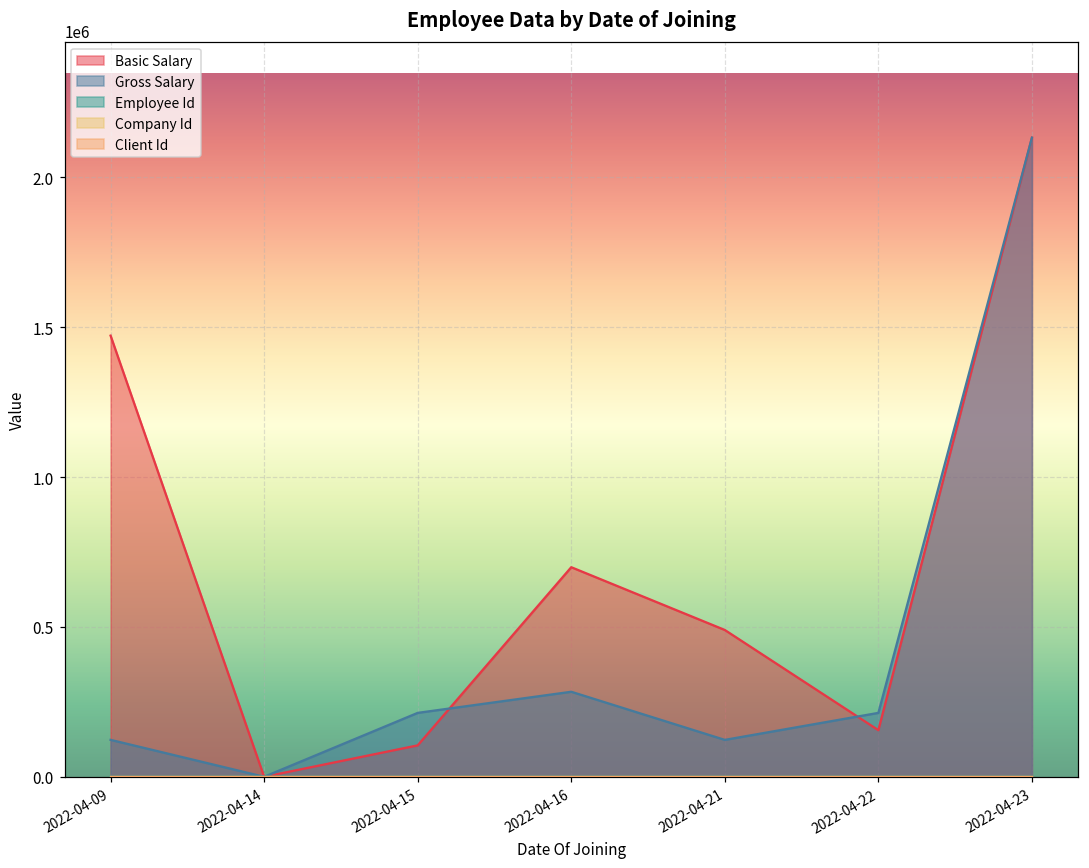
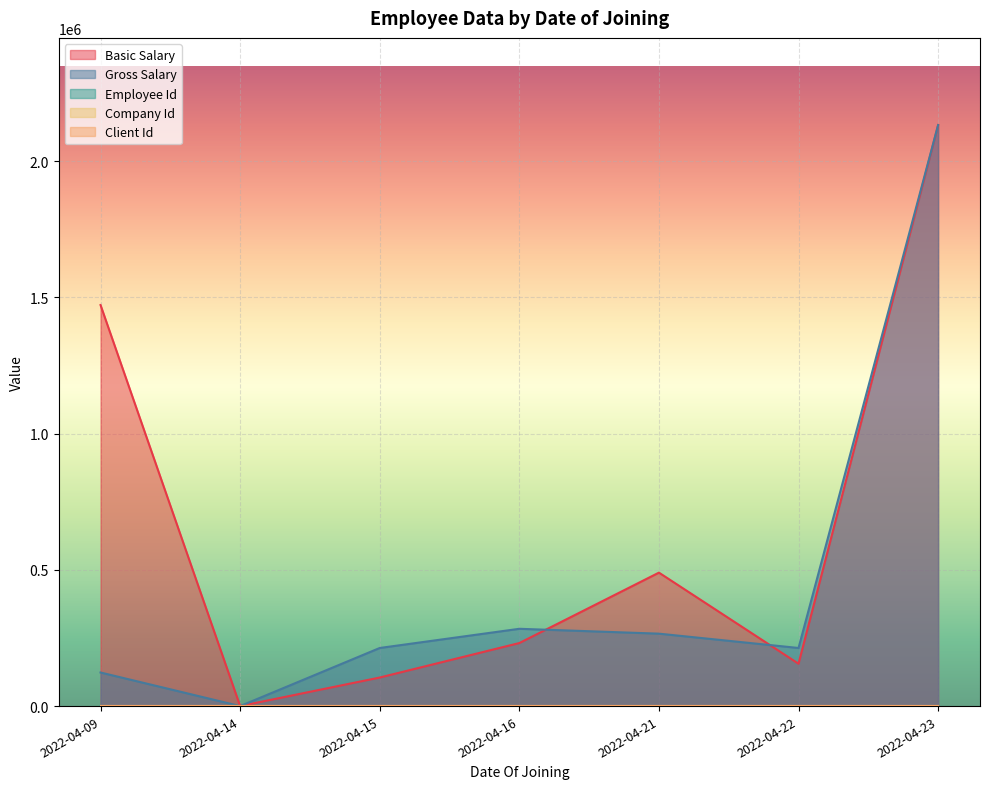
Basic Salary, 2022-04-16: 700000 -> 230000
Gross Salary, 2022-04-21: 120000 -> 270000
